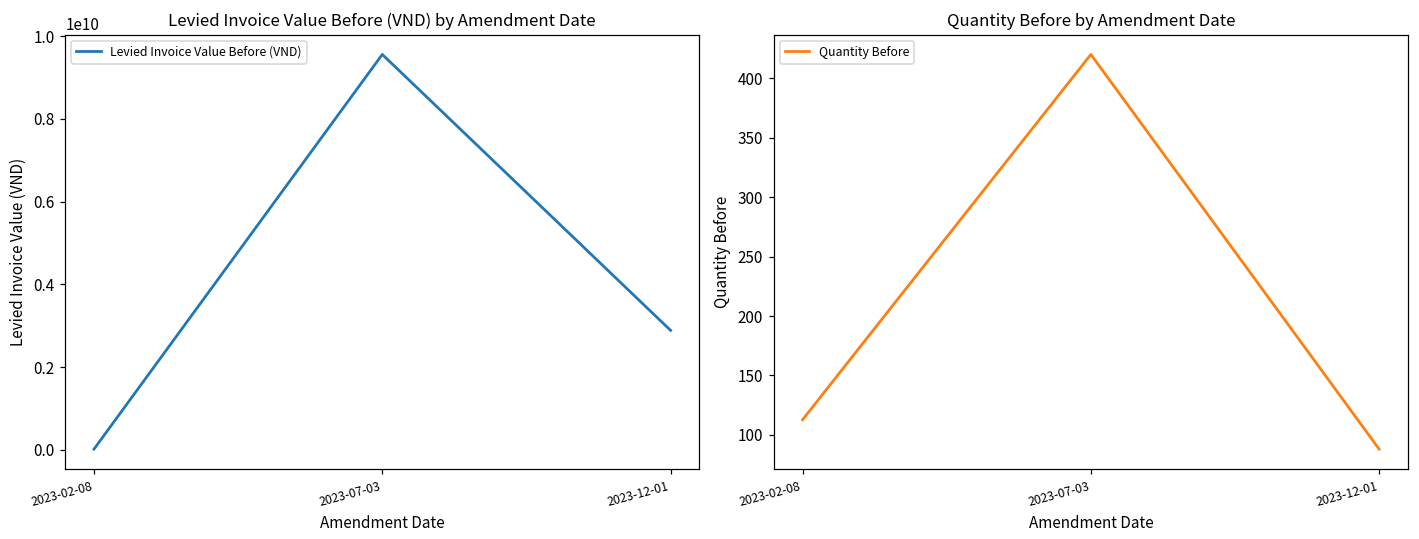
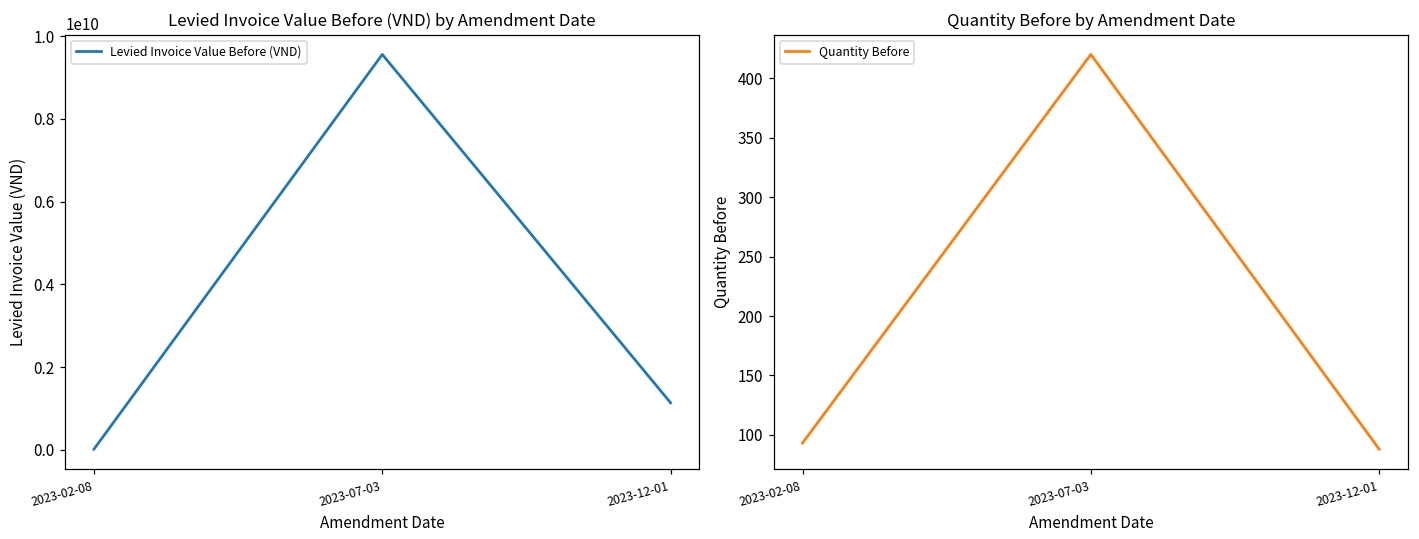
Levied Invoice Value Before (VND) by Amendment Date, 2023-12-01: 2900000000 -> 1100000000
Quantity Before by Amendment Date, 2023-02-08: 113 -> 93
